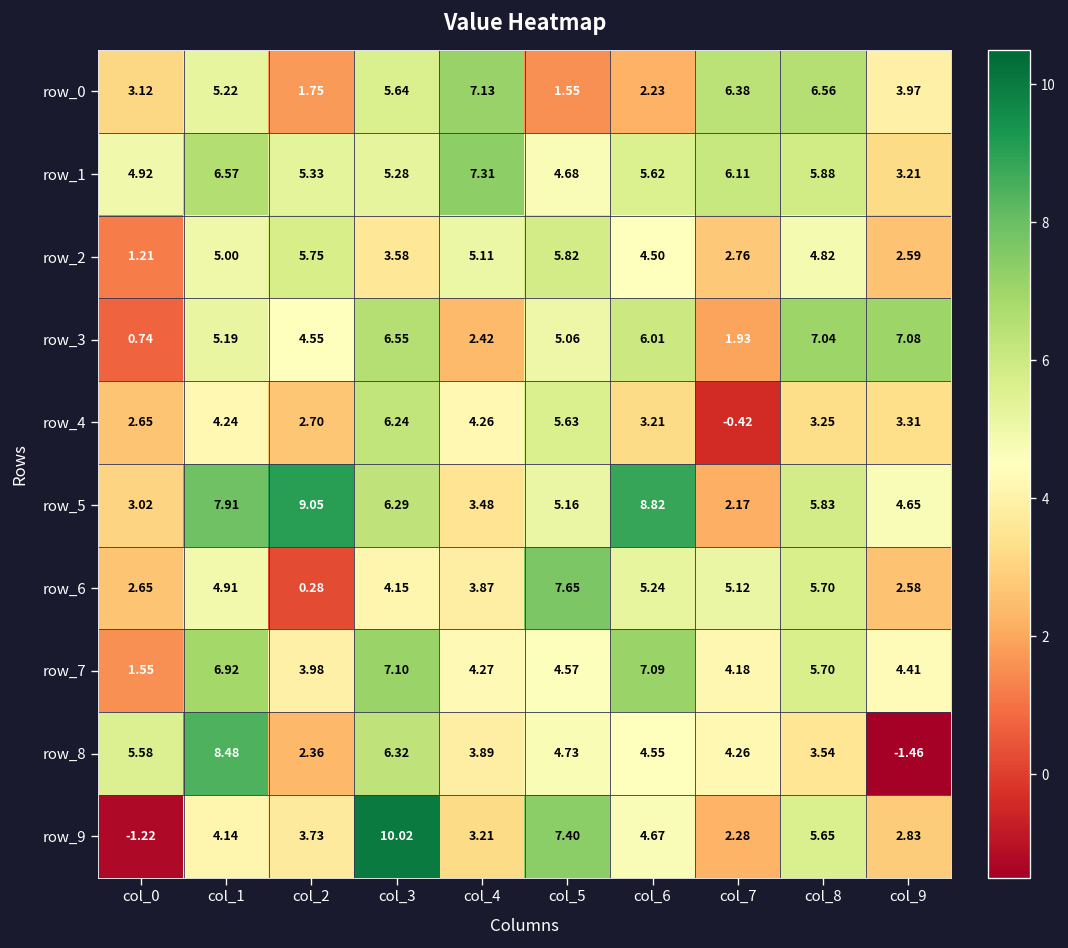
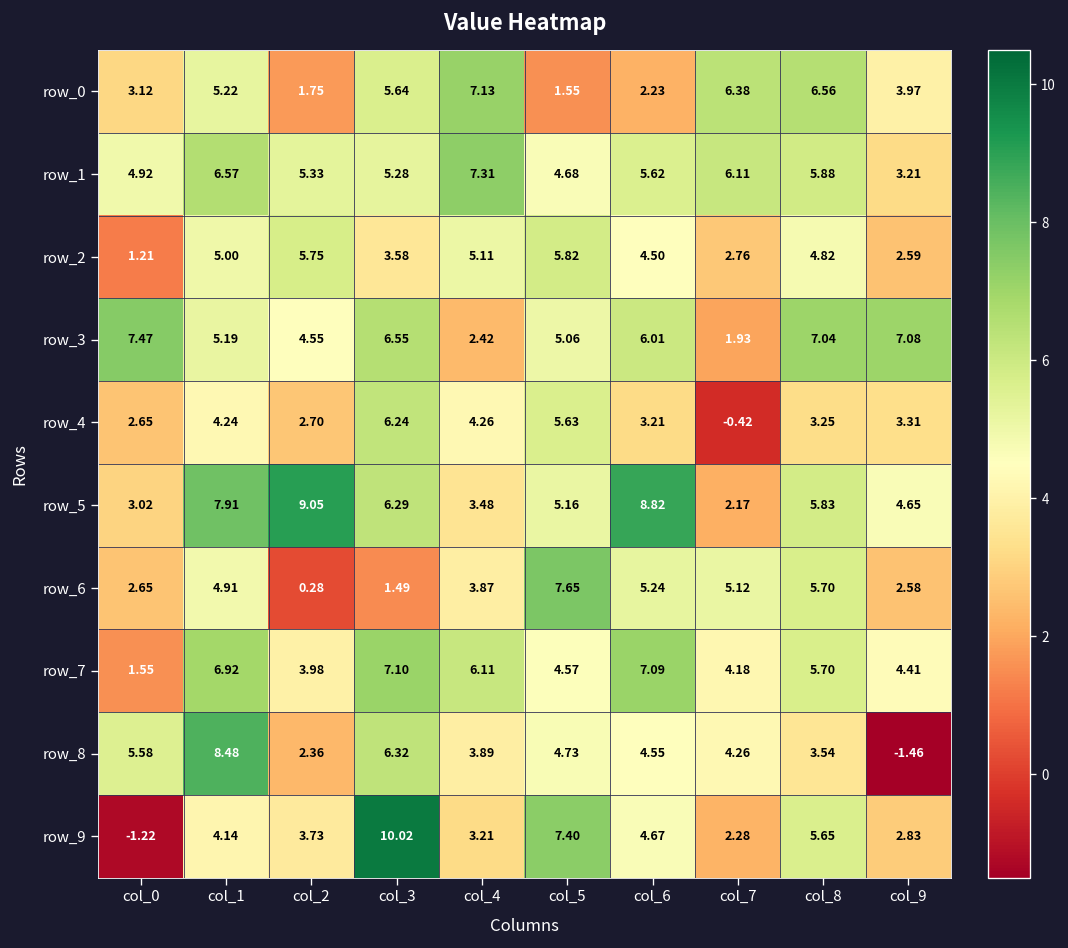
row_3, col_0: 0.74 -> 7.47
row_6, col_3: 4.15 -> 1.49
row_7, col_4: 4.27 -> 6.11
